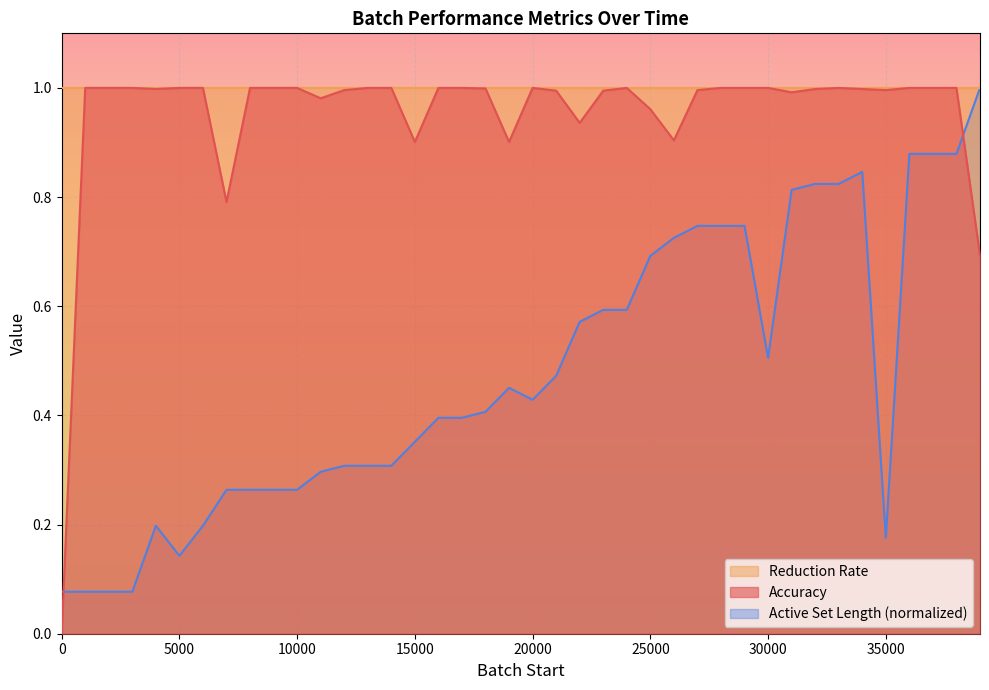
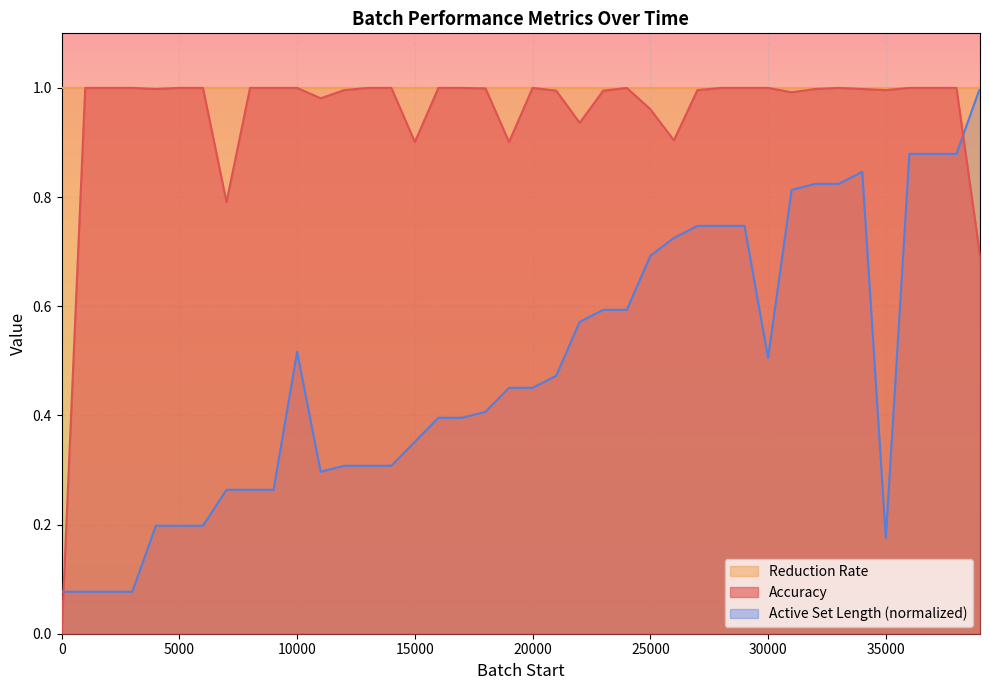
Active Set Length (normalized), 5000: 0.14 -> 0.20
Active Set Length (normalized), 10000: 0.26 -> 0.52
Active Set Length (normalized), 20000: 0.43 -> 0.45
